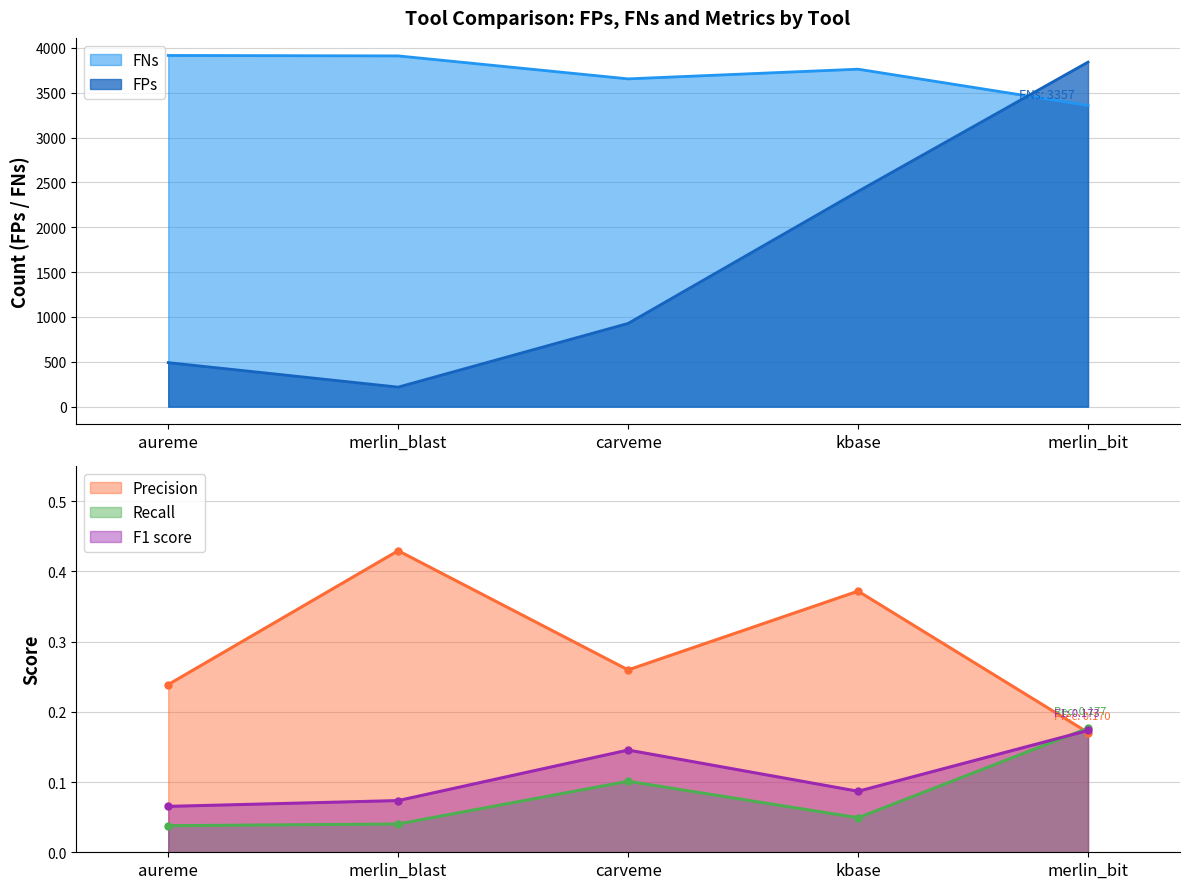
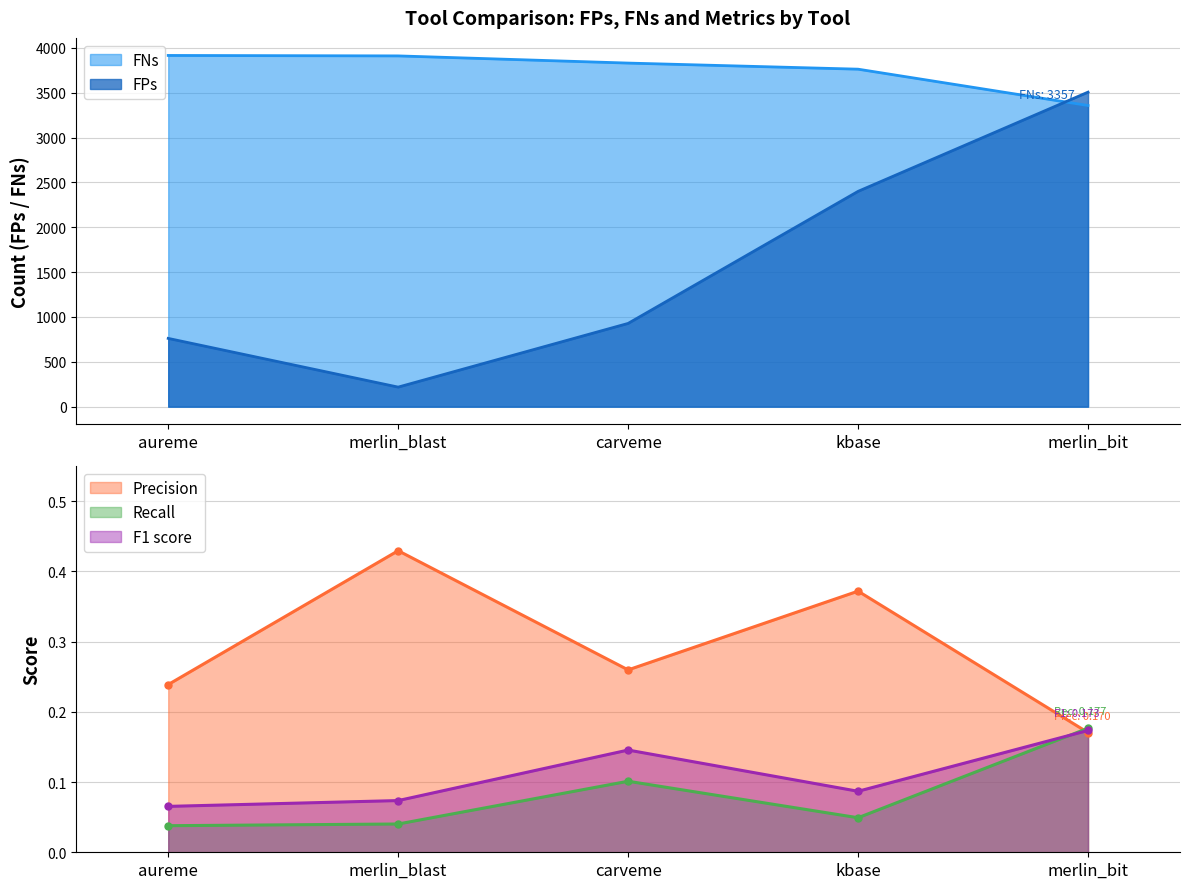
Tool Comparison: FPs, FNs and Metrics by Tool, FPs, aureme: 500 -> 800
Tool Comparison: FPs, FNs and Metrics by Tool, FNs, carveme: 3700 -> 3800
Tool Comparison: FPs, FNs and Metrics by Tool, FPs, merlin_bit: 3800 -> 3500
